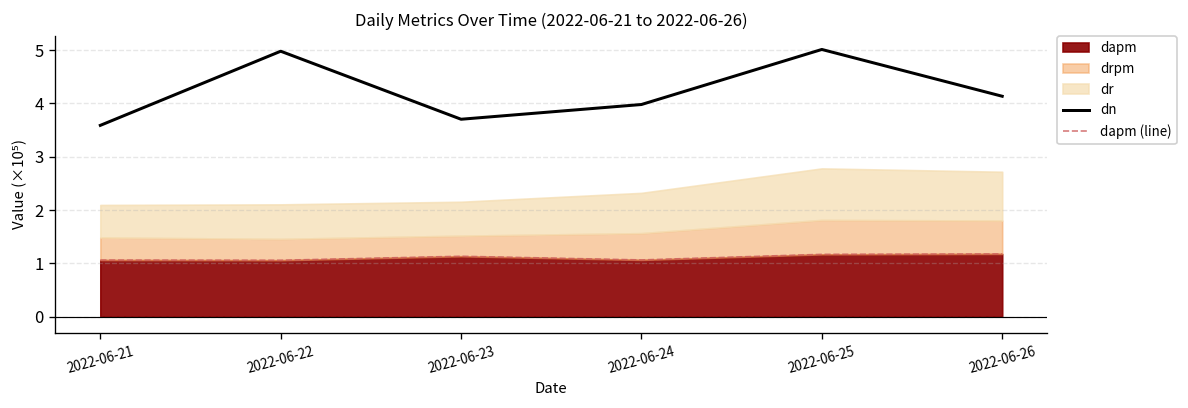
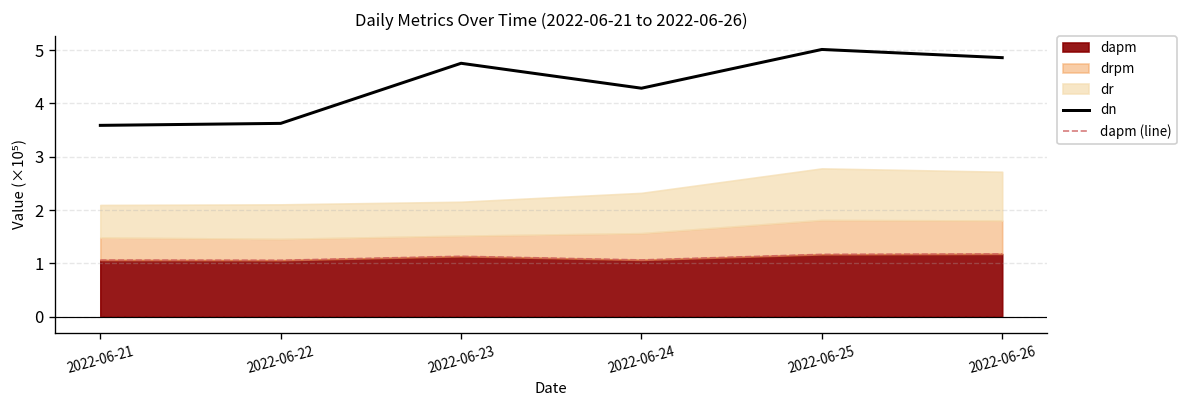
dn, 2022-06-22: 5.0 -> 3.6
dn, 2022-06-23: 3.7 -> 4.8
dn, 2022-06-24: 4.0 -> 4.3
dn, 2022-06-26: 4.1 -> 4.9
